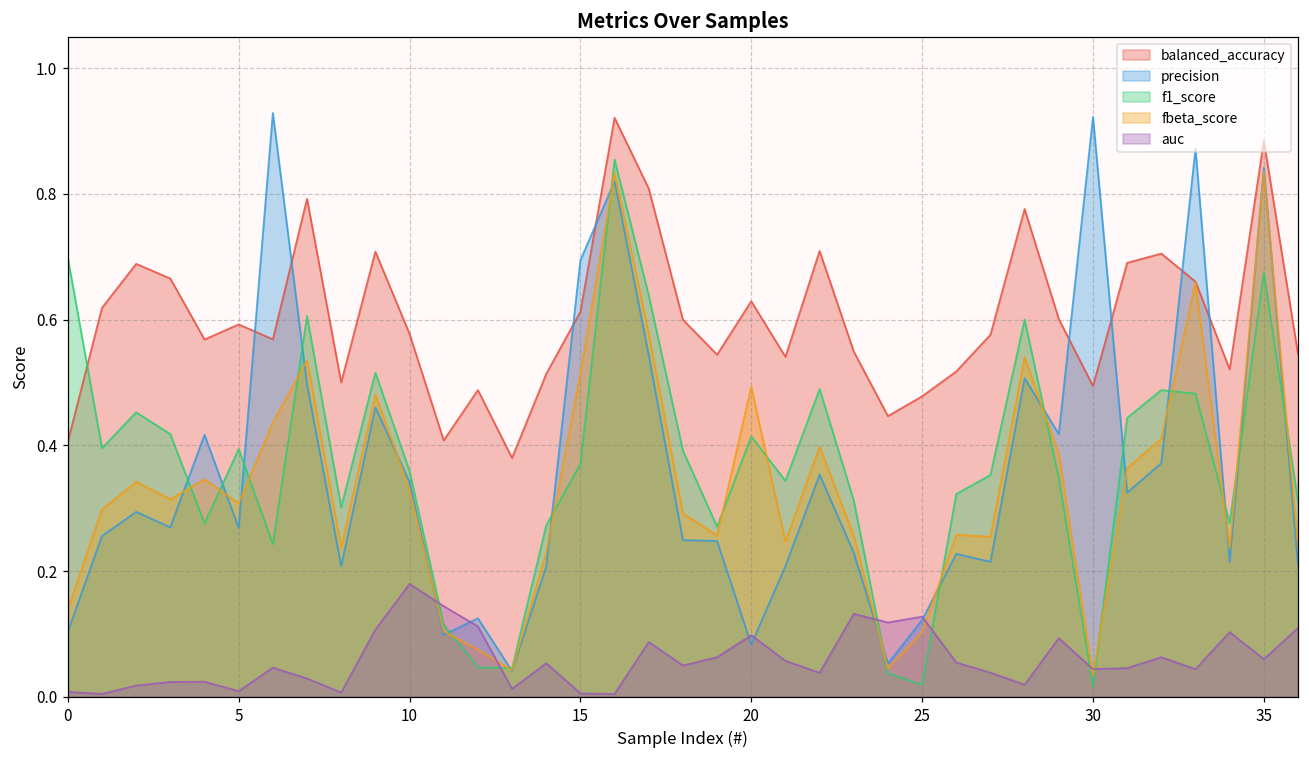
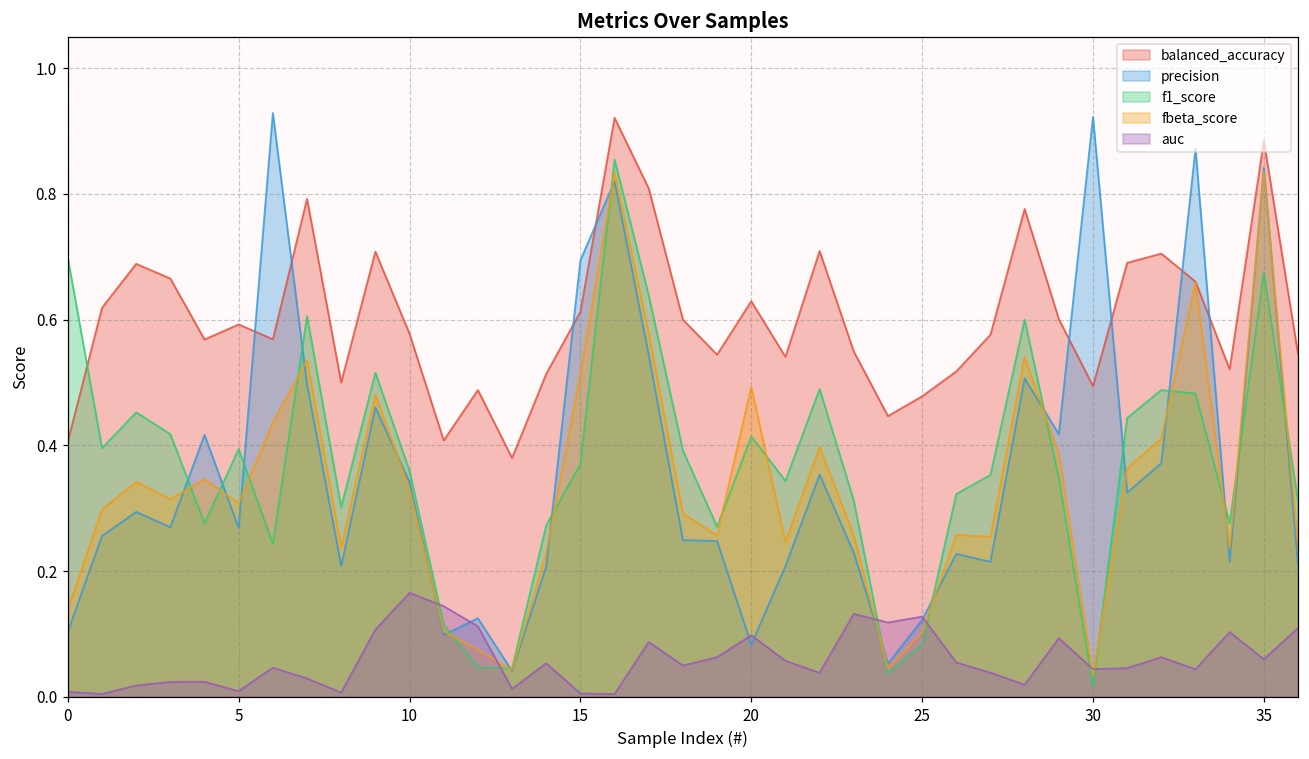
auc, 10: 0.18 -> 0.17
f1_score, 25: 0.02 -> 0.08
